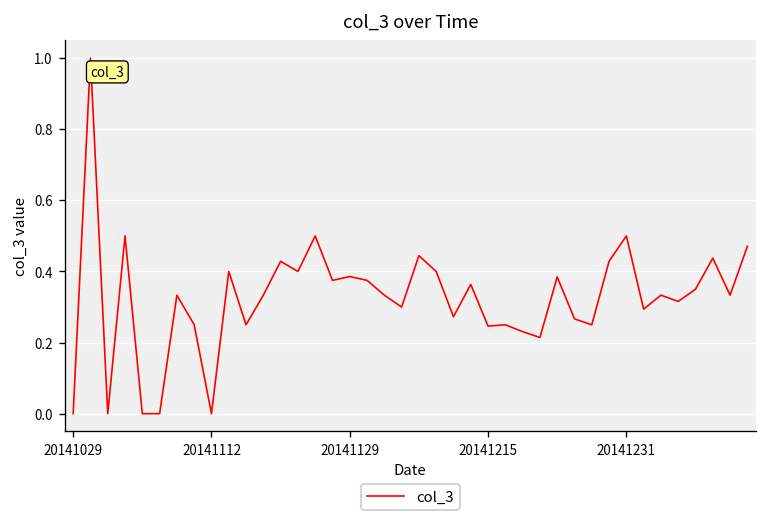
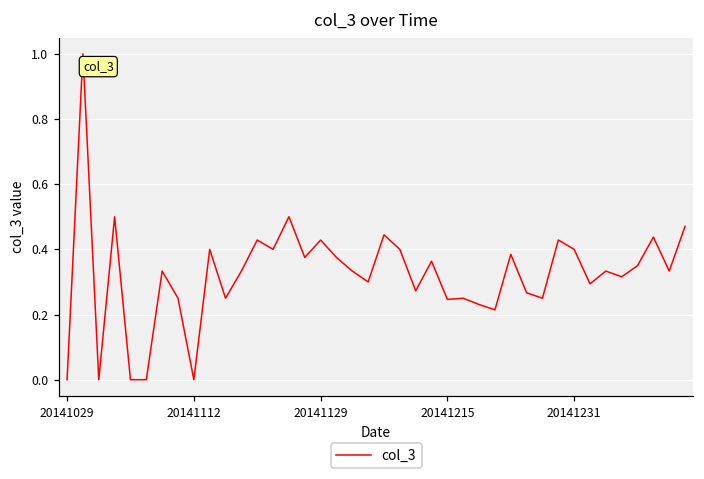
20141129: 0.39 -> 0.43
20141231: 0.5 -> 0.4
